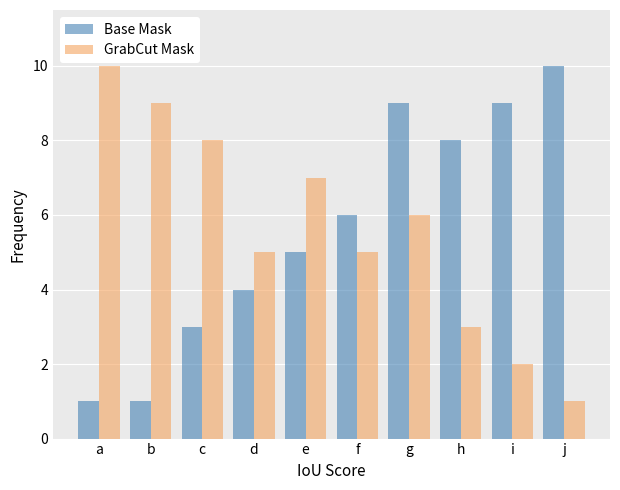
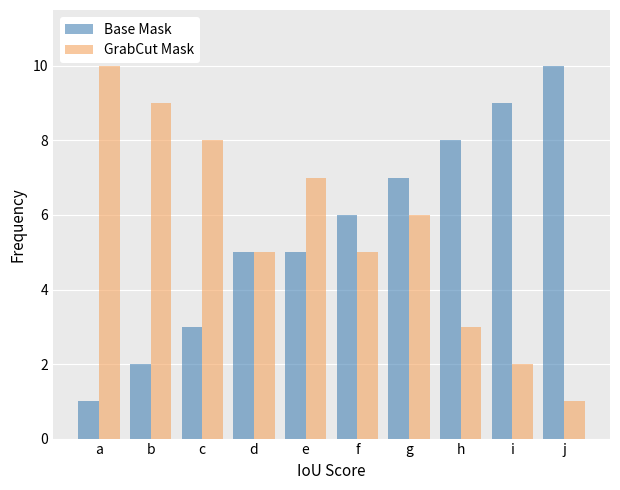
Base Mask, b: 1 -> 2
Base Mask, d: 4 -> 5
Base Mask, g: 9 -> 7
